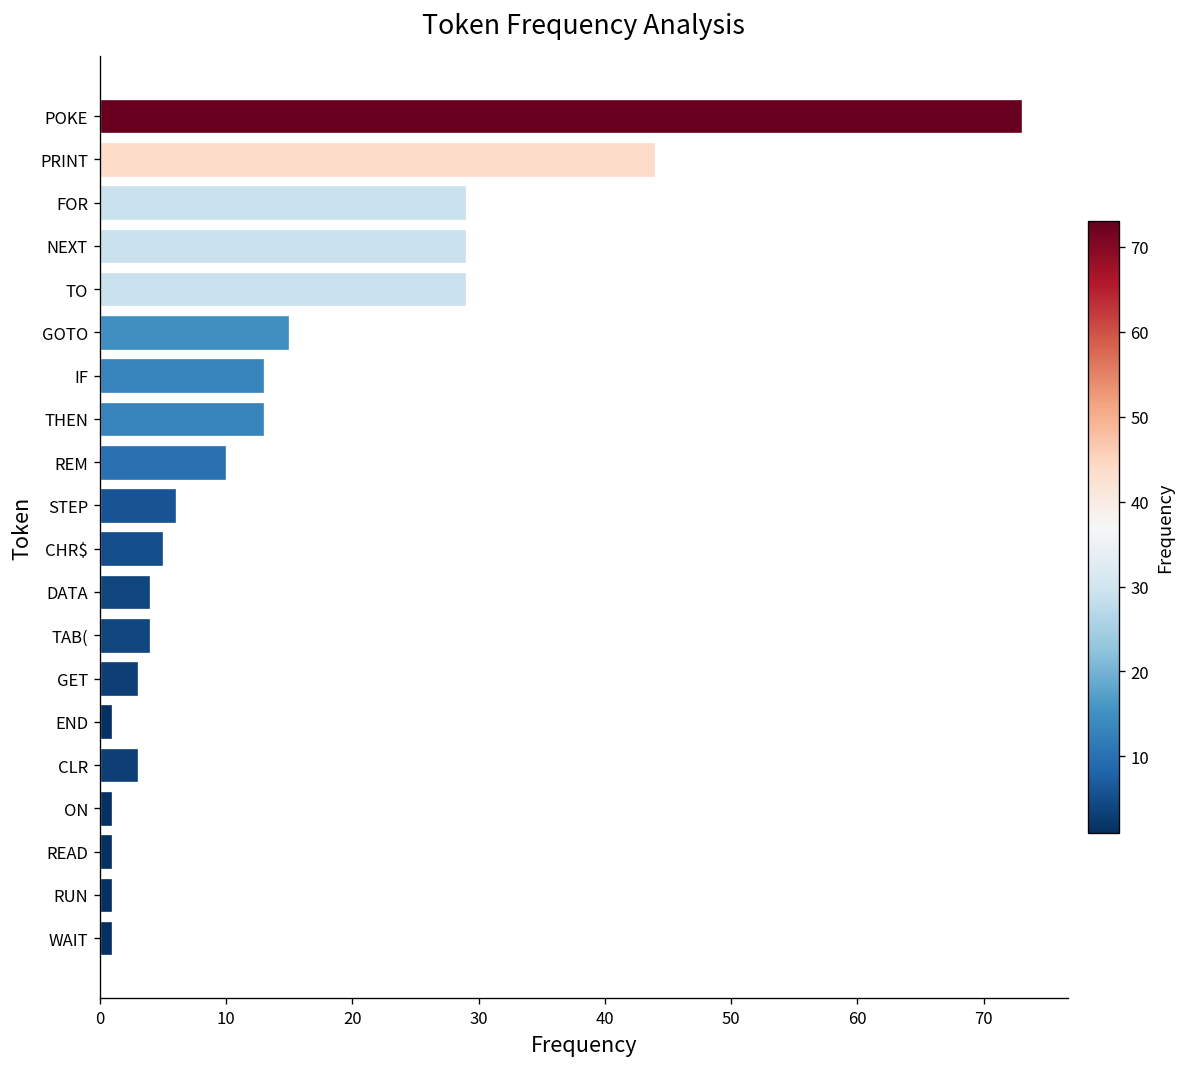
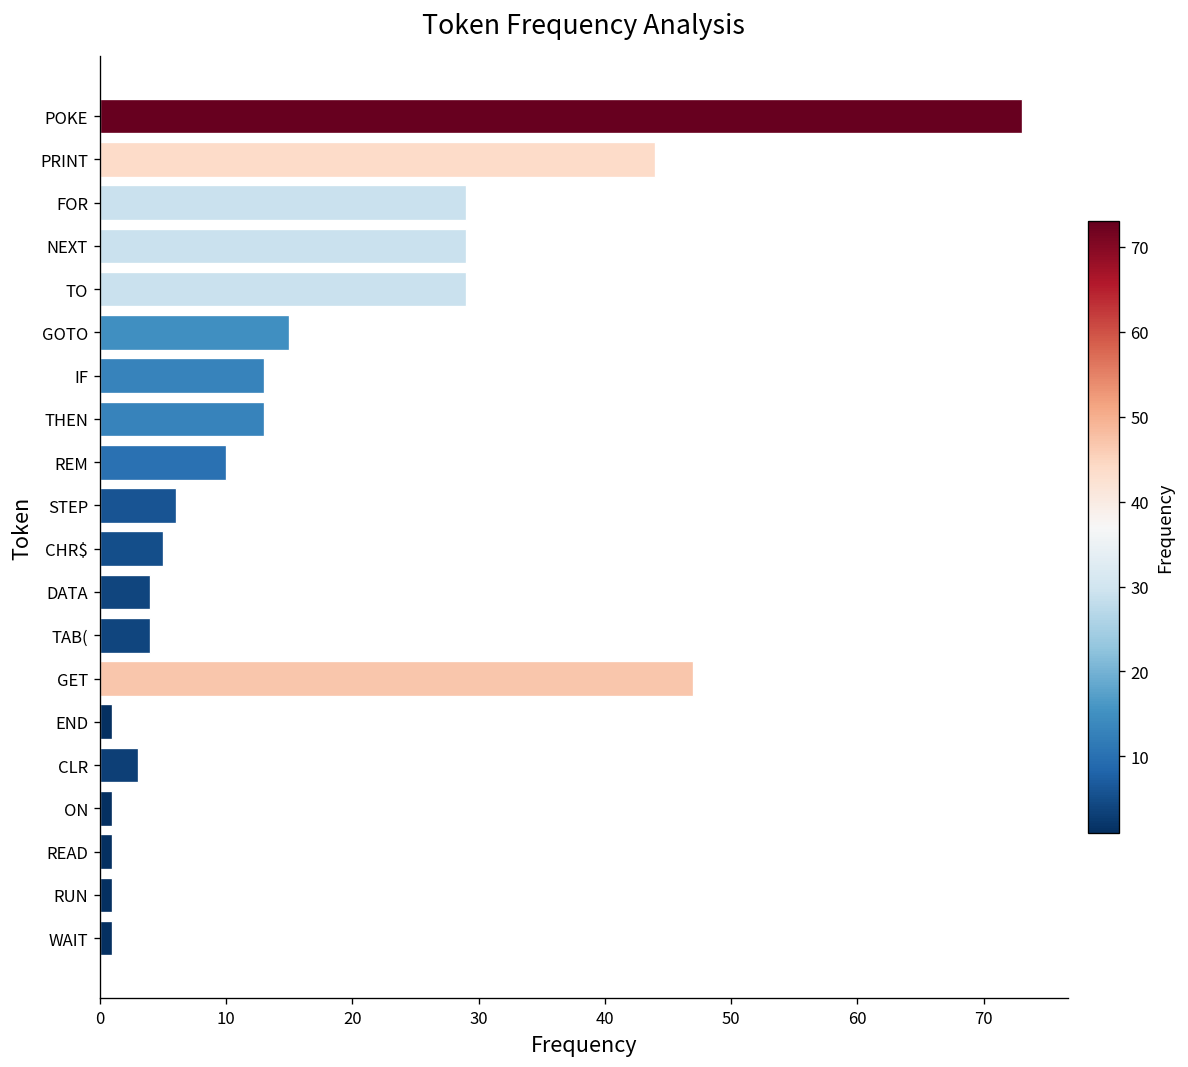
GET: 3 -> 47
